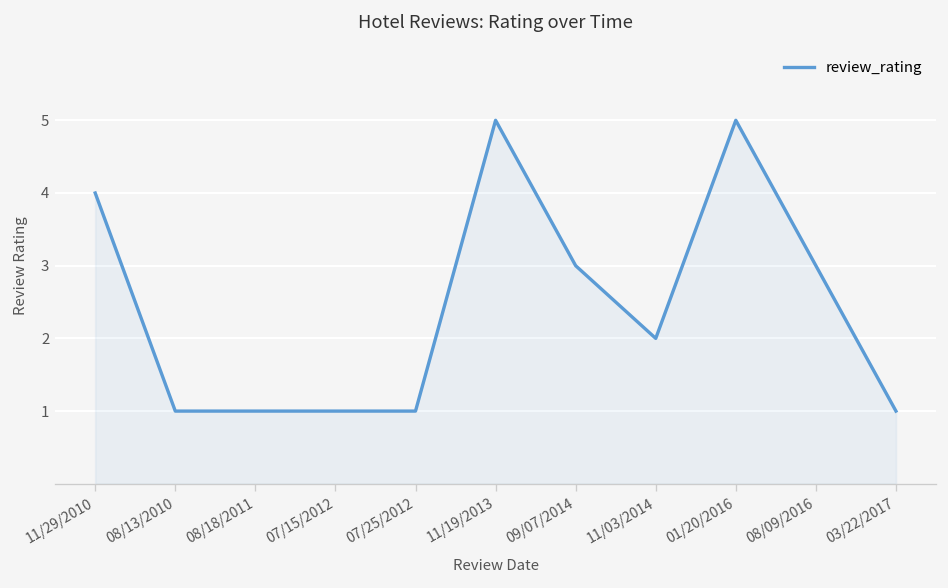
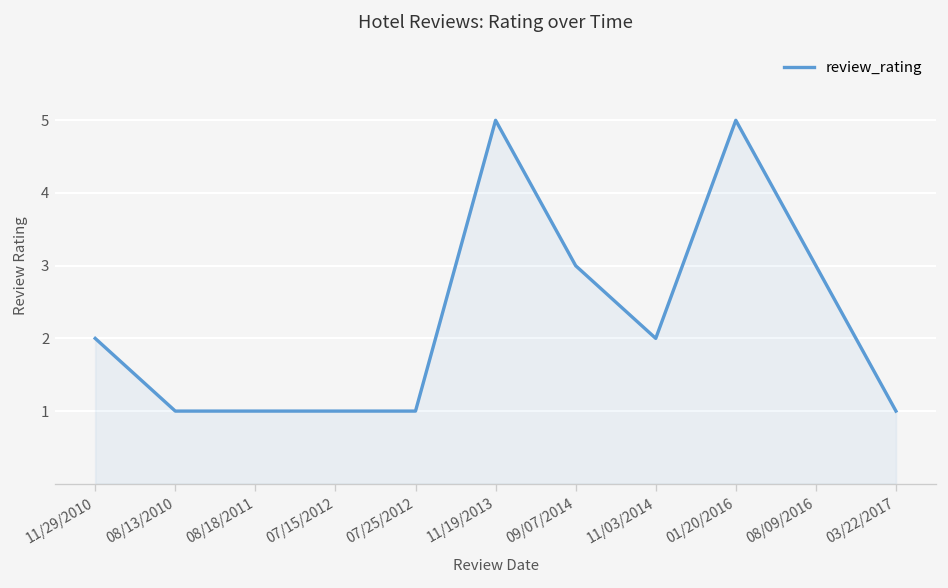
11/29/2010: 4 -> 2
